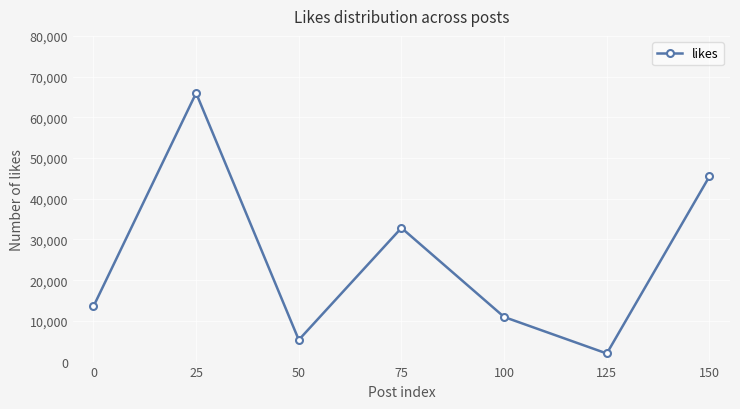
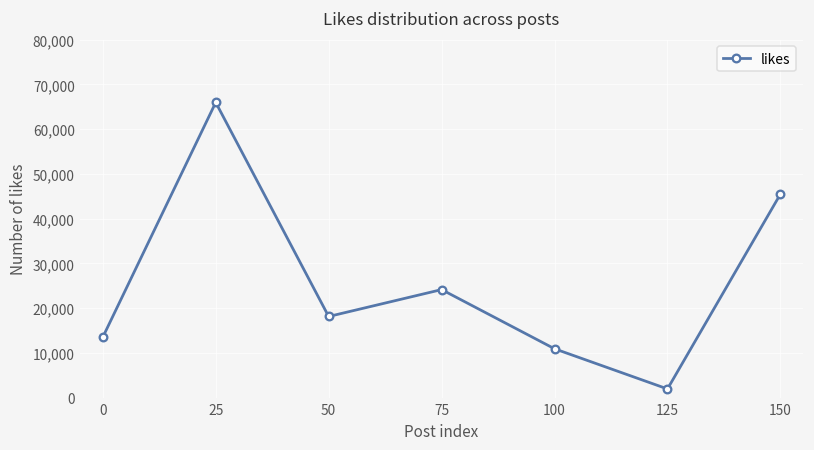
50: 5,000 -> 18,000
75: 33,000 -> 24,000
